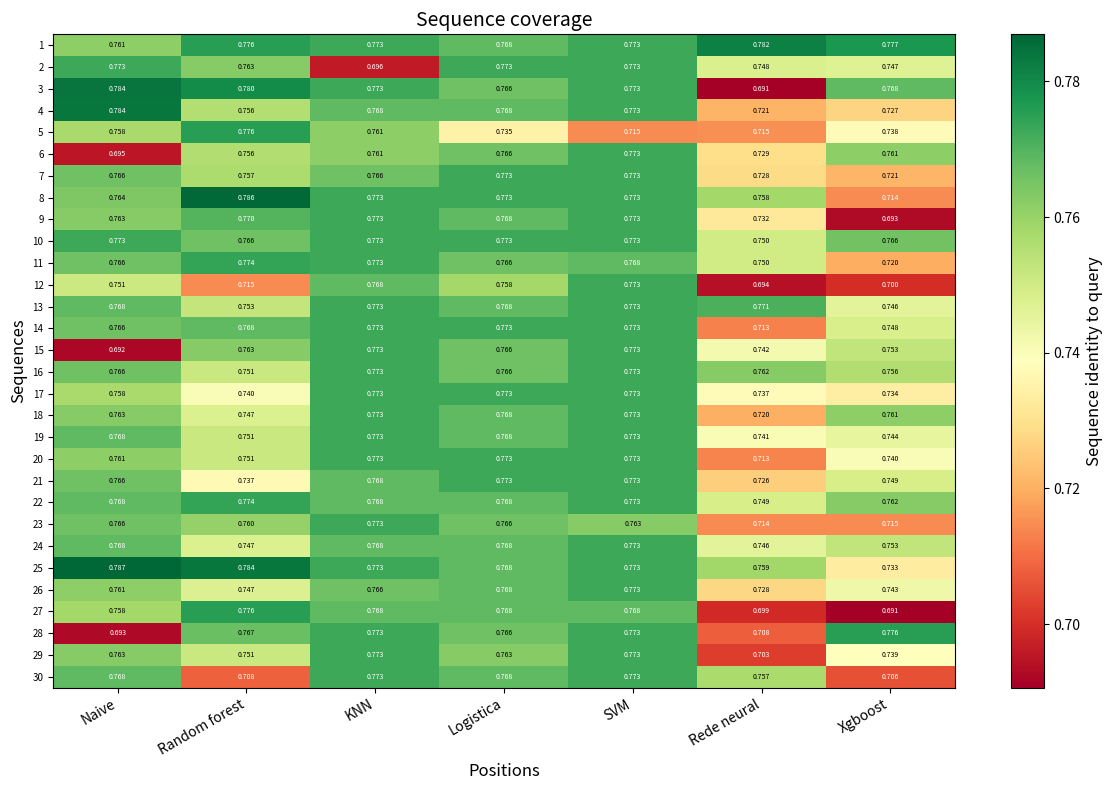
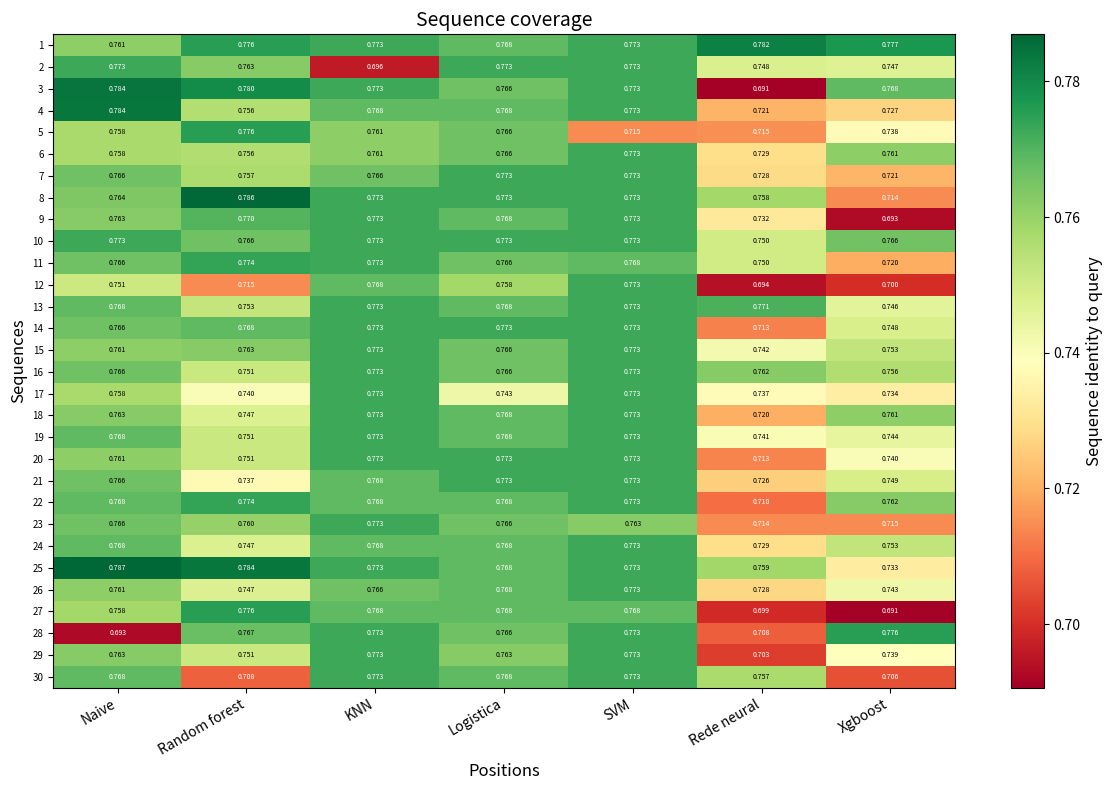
5, Logistica: 0.735 -> 0.766
6, Naive: 0.695 -> 0.758
15, Naive: 0.692 -> 0.761
17, Logistica: 0.773 -> 0.743
22, Rede neural: 0.749 -> 0.710
24, Rede neural: 0.746 -> 0.729
